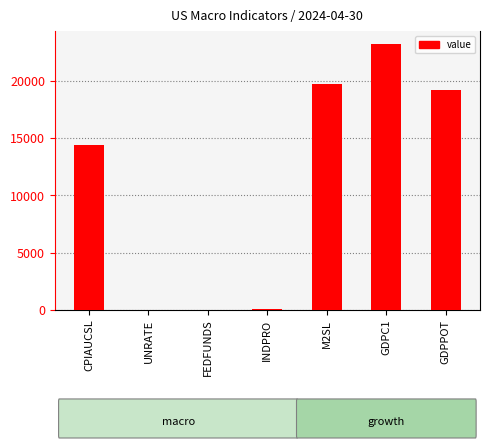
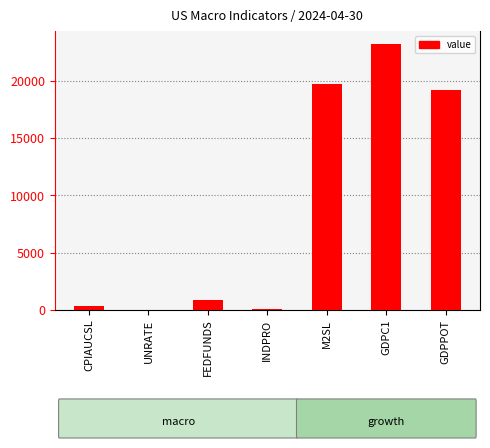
CPIAUCSL: 14400 -> 300
FEDFUNDS: 0 -> 900
